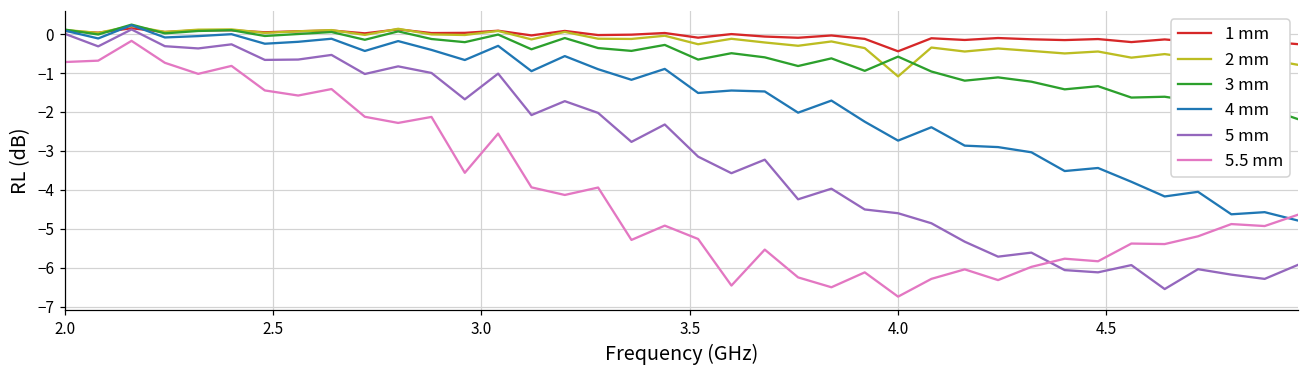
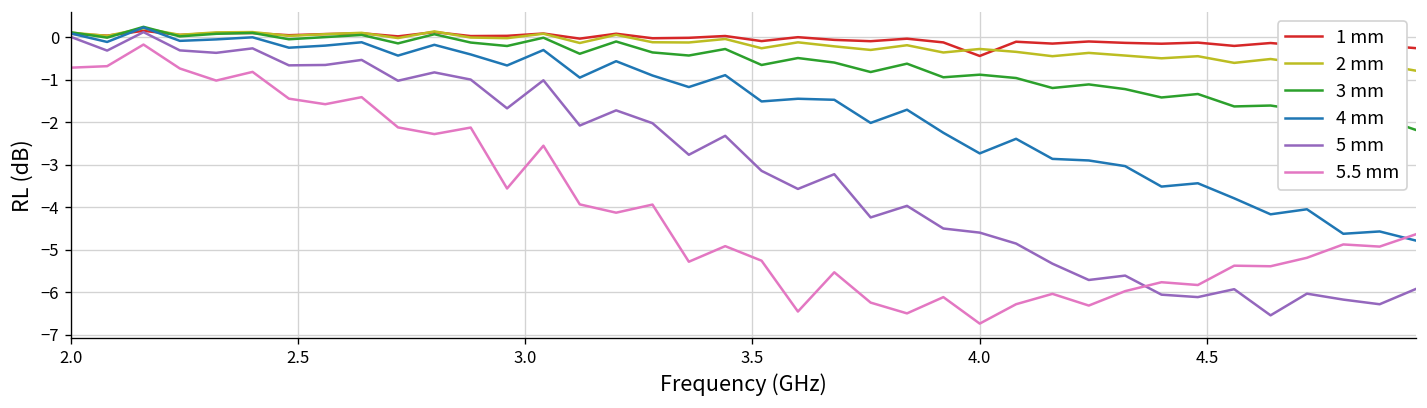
2 mm, 4.0: -1.1 -> -0.3
3 mm, 4.0: -0.6 -> -0.9
